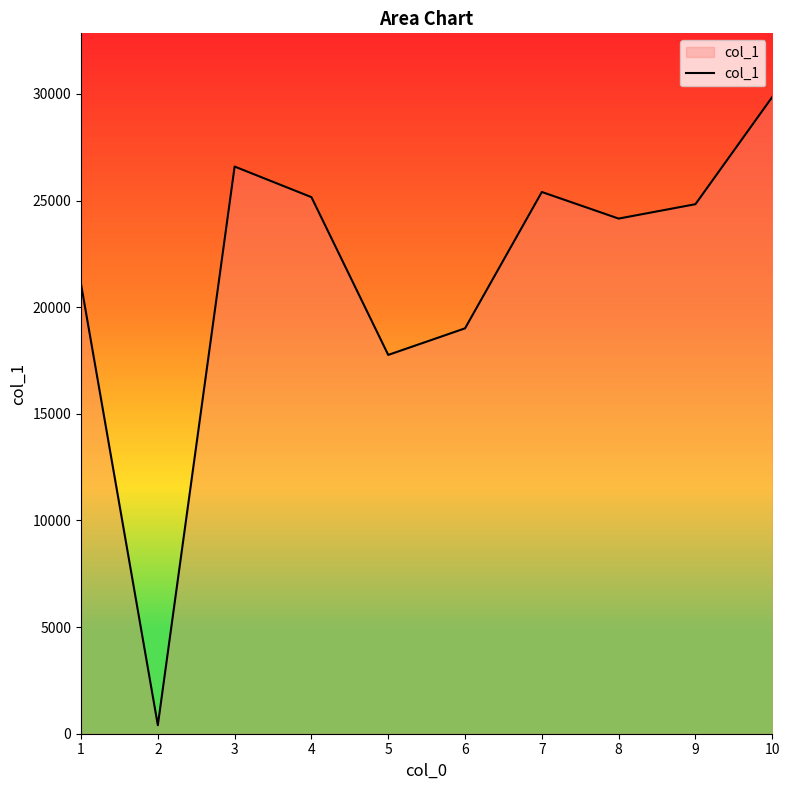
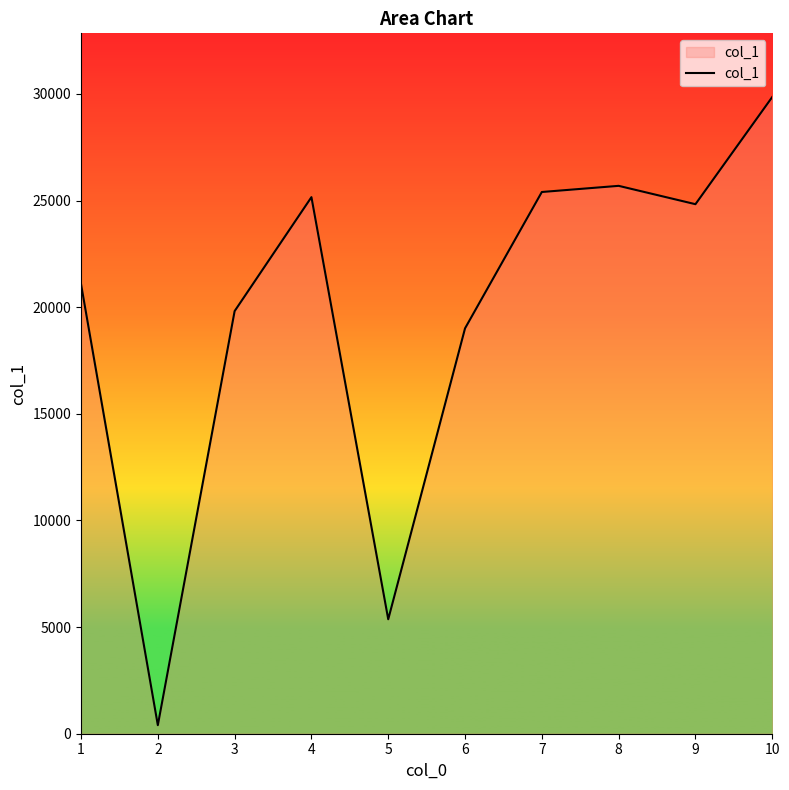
3: 26600 -> 19800
5: 17800 -> 5400
8: 24200 -> 25700
